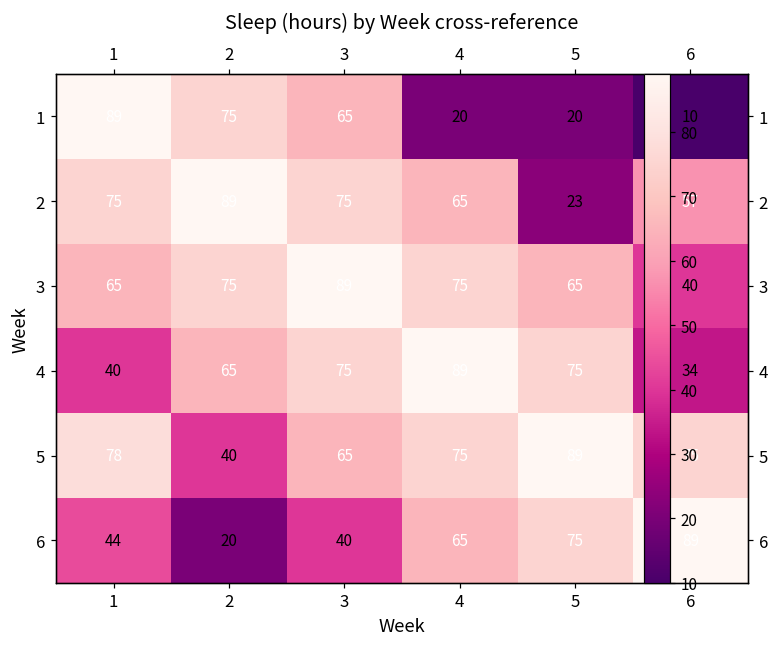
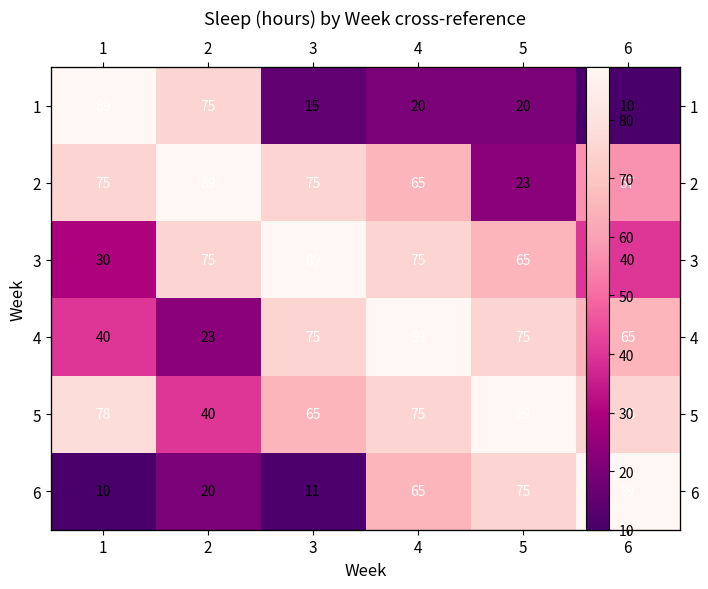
1, 3: 65 -> 15
3, 1: 65 -> 30
4, 2: 65 -> 23
4, 6: 34 -> 65
6, 1: 44 -> 10
6, 3: 40 -> 11
